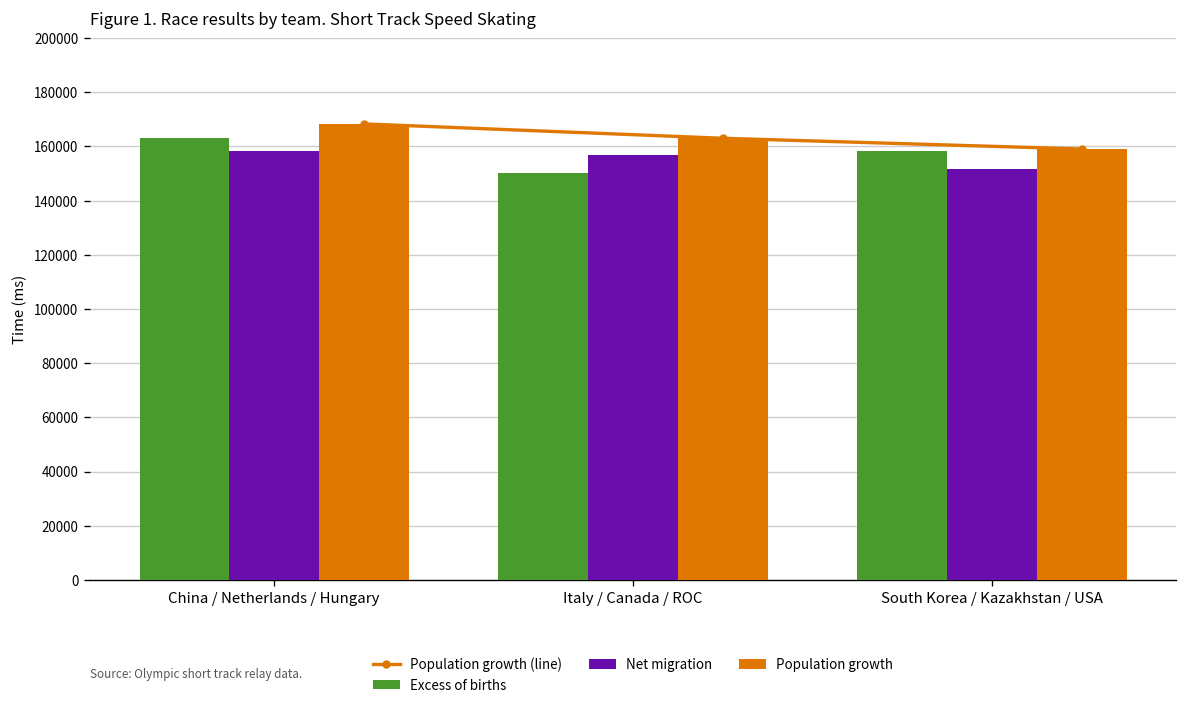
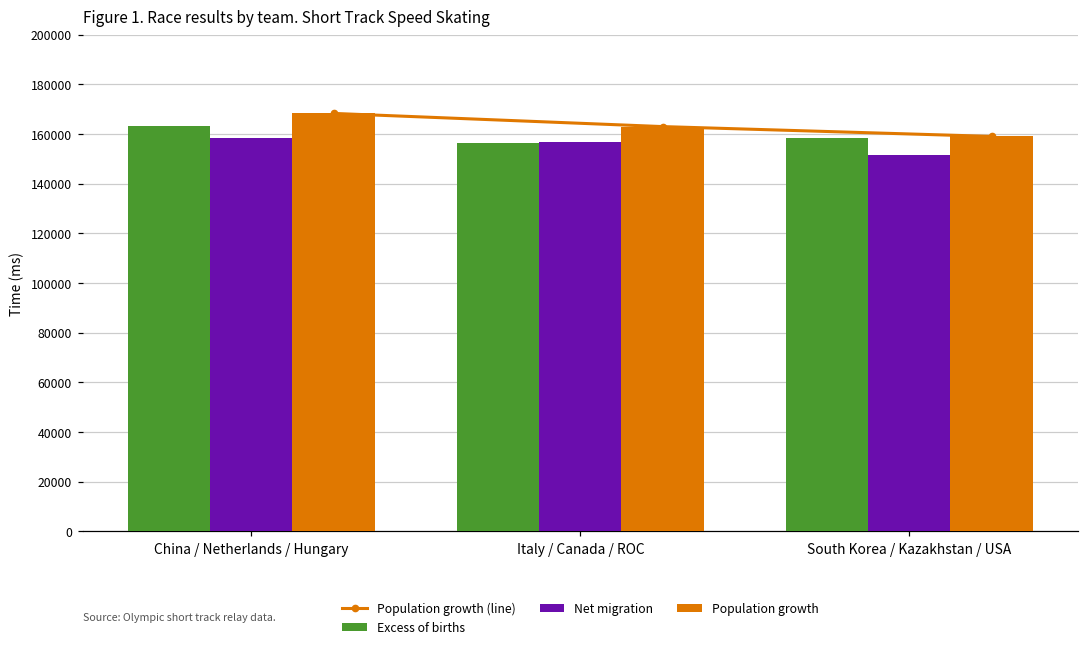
Excess of births, Italy / Canada / ROC: 150000 -> 156000
